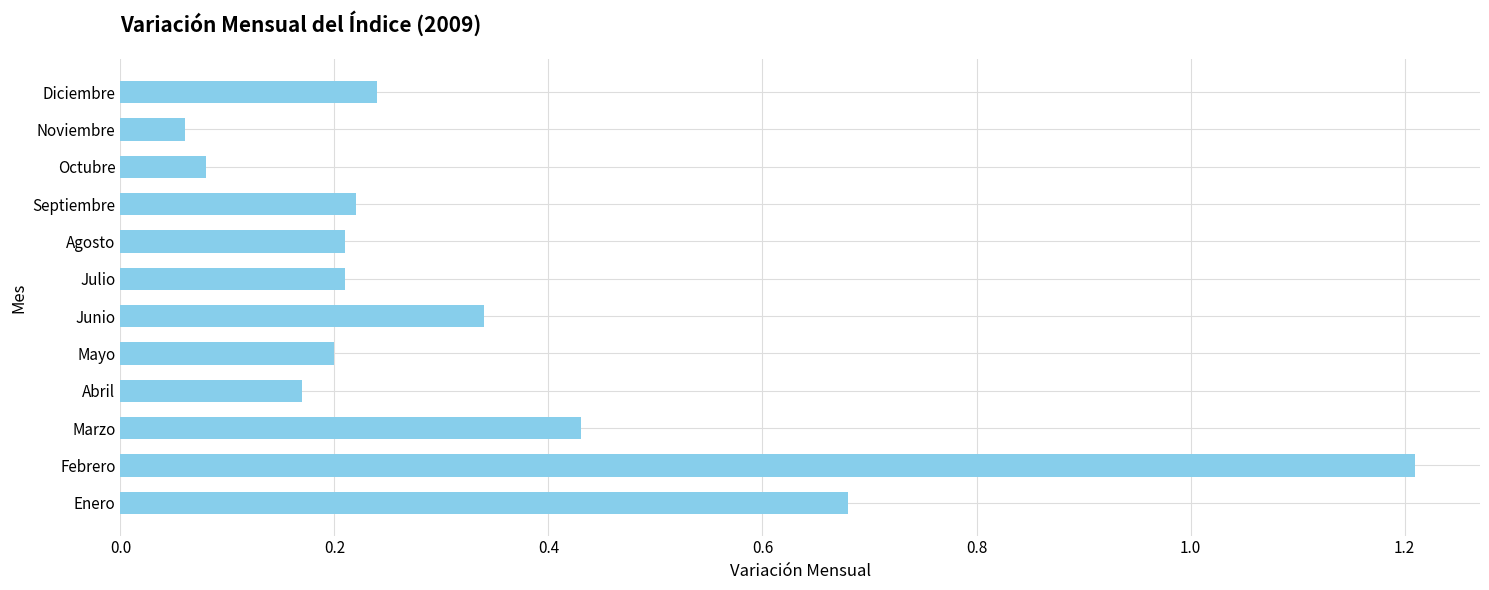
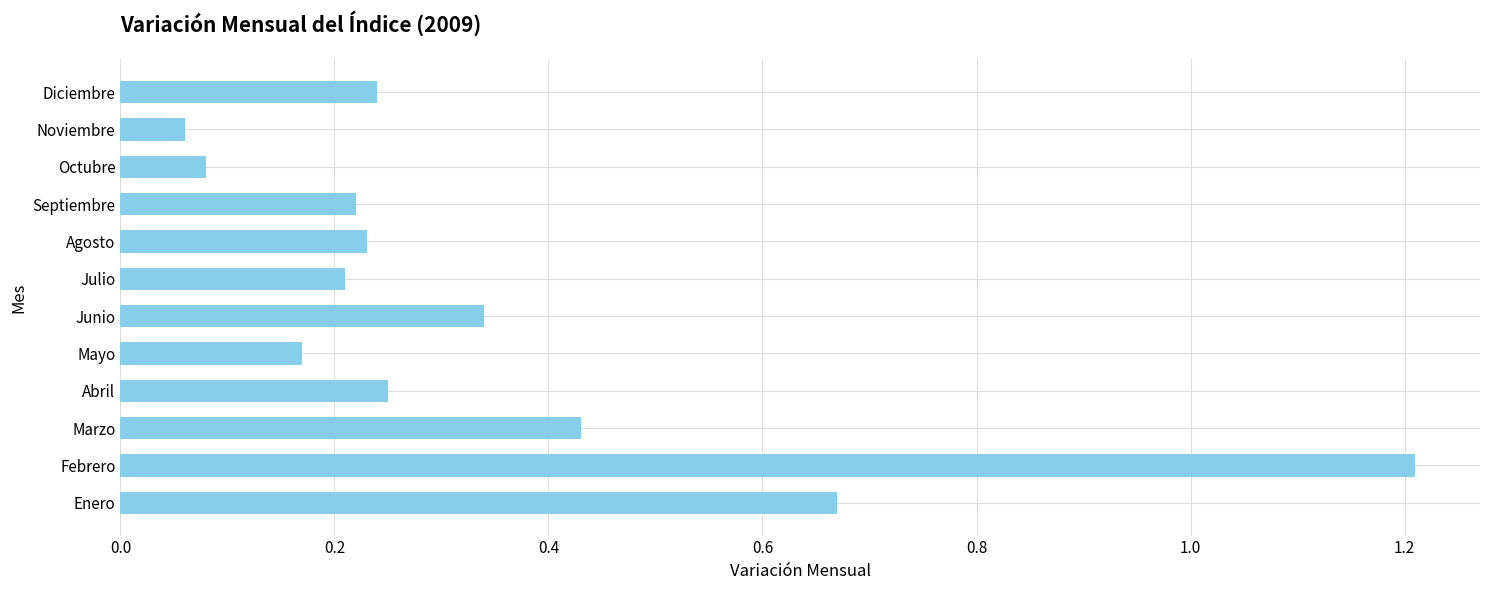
Agosto: 0.21 -> 0.23
Mayo: 0.20 -> 0.17
Abril: 0.17 -> 0.25
Enero: 0.68 -> 0.67
